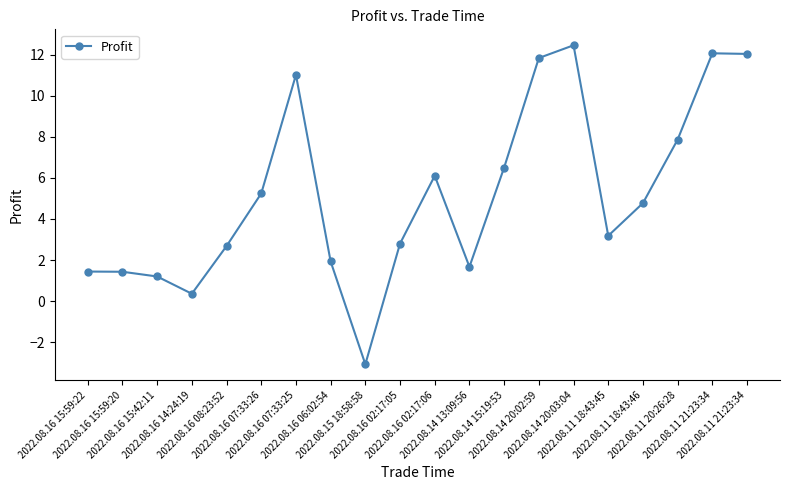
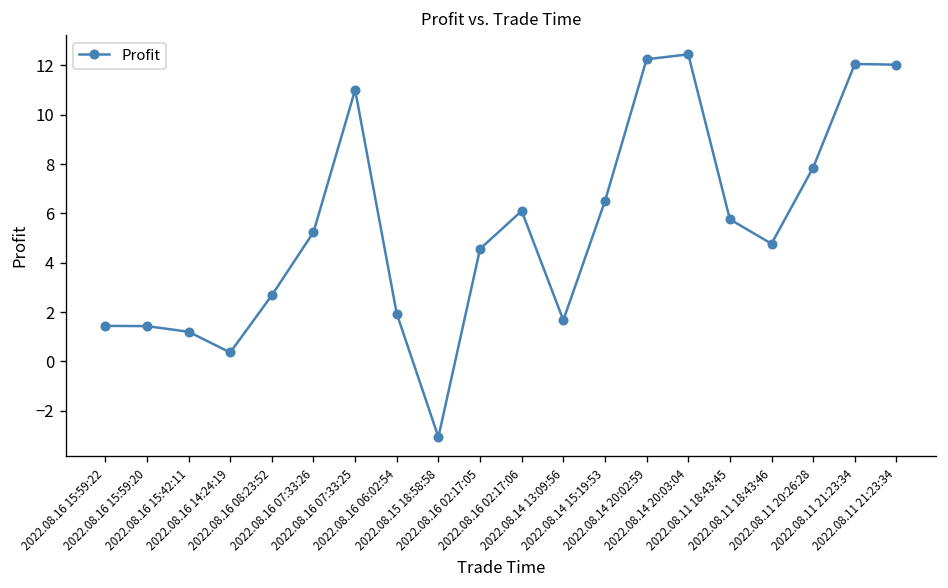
2022.08.16 02:17:05: 2.8 -> 4.6
2022.08.14 20:02:59: 11.8 -> 12.3
2022.08.11 18:43:45: 3.2 -> 5.8
